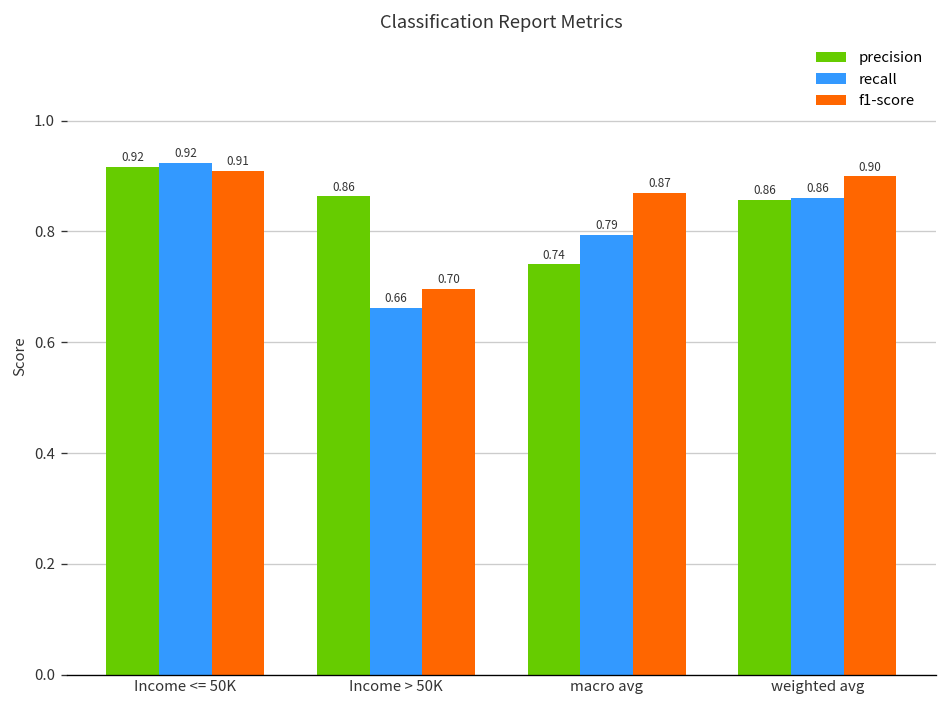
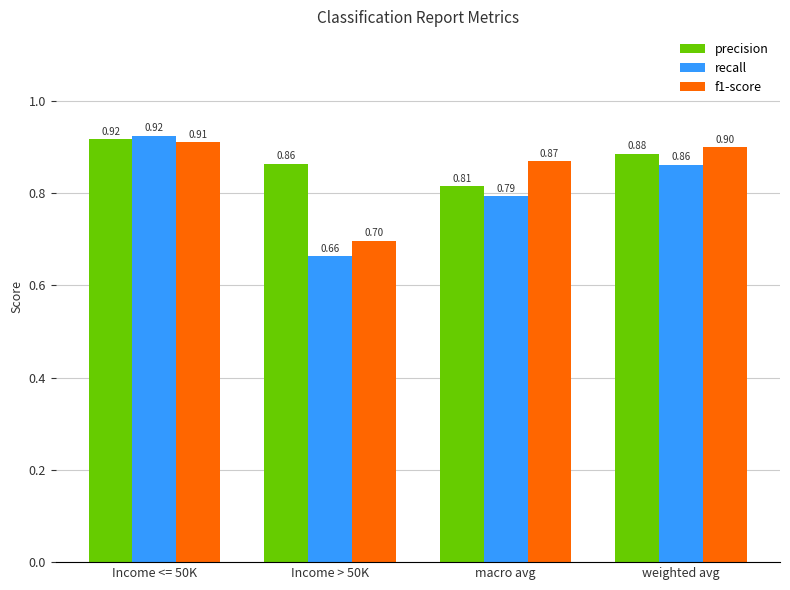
precision, macro avg: 0.74 -> 0.81
precision, weighted avg: 0.86 -> 0.88
